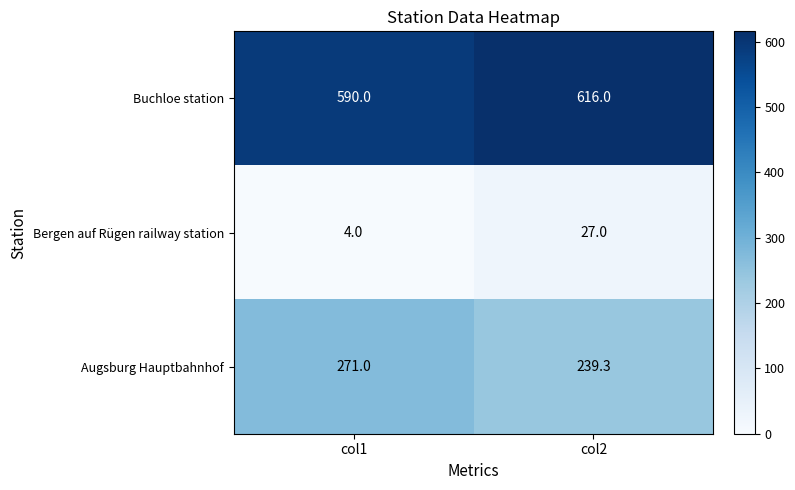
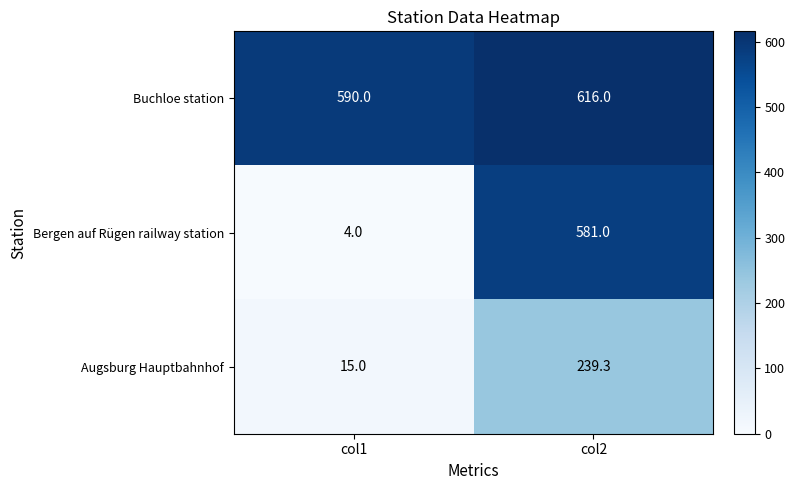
Bergen auf Rügen railway station, col2: 27.0 -> 581.0
Augsburg Hauptbahnhof, col1: 271.0 -> 15.0
